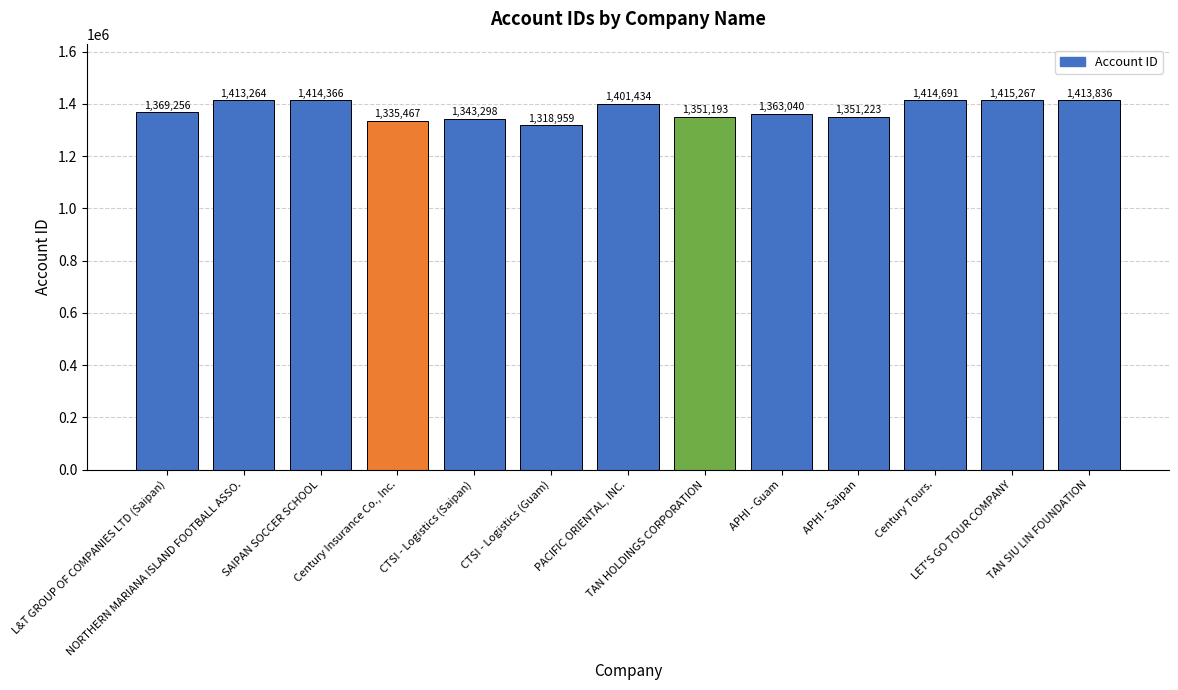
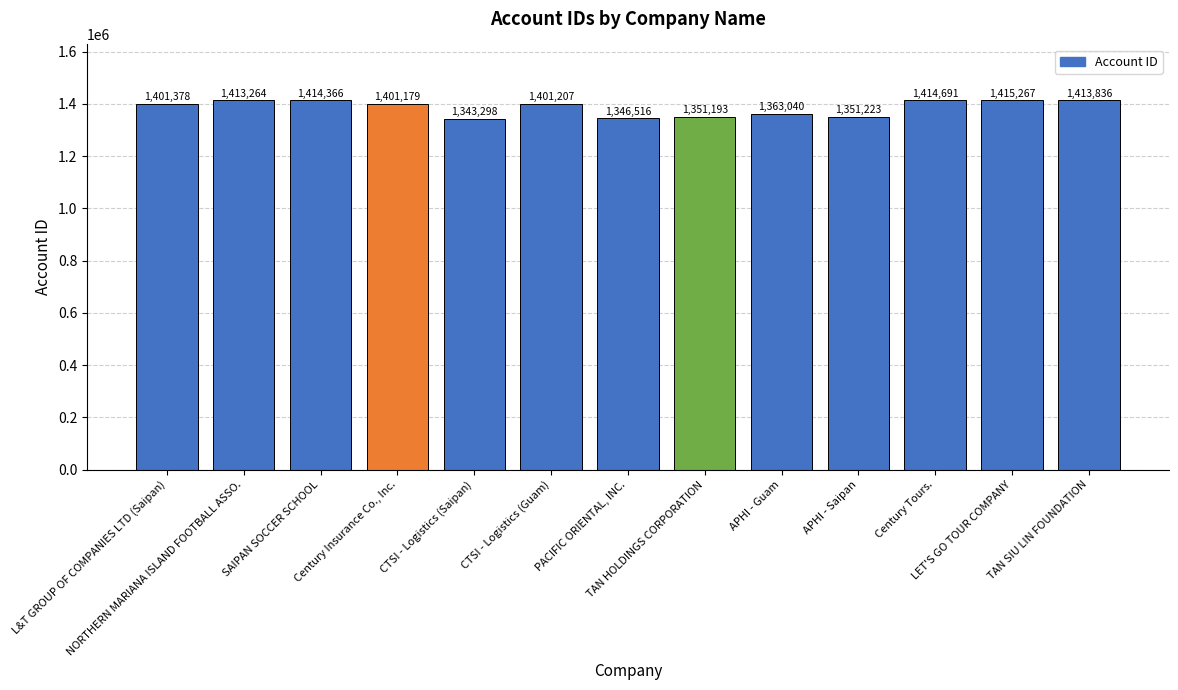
L&T GROUP OF COMPANIES LTD (Saipan): 1,369,256 -> 1,401,378
Century Insurance Co., Inc.: 1,335,467 -> 1,401,179
CTSI - Logistics (Guam): 1,318,959 -> 1,401,207
PACIFIC ORIENTAL, INC.: 1,401,434 -> 1,346,516
